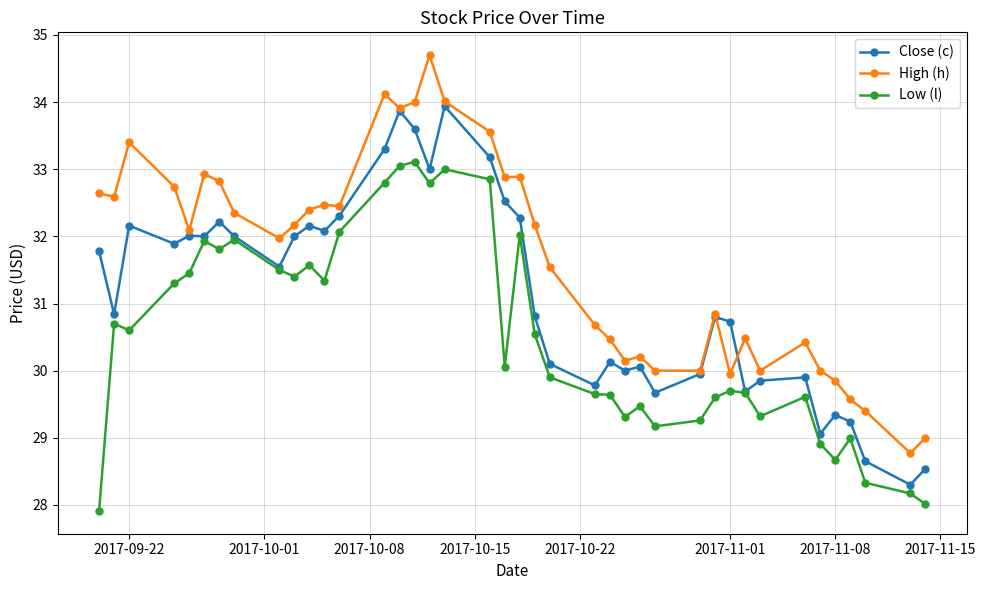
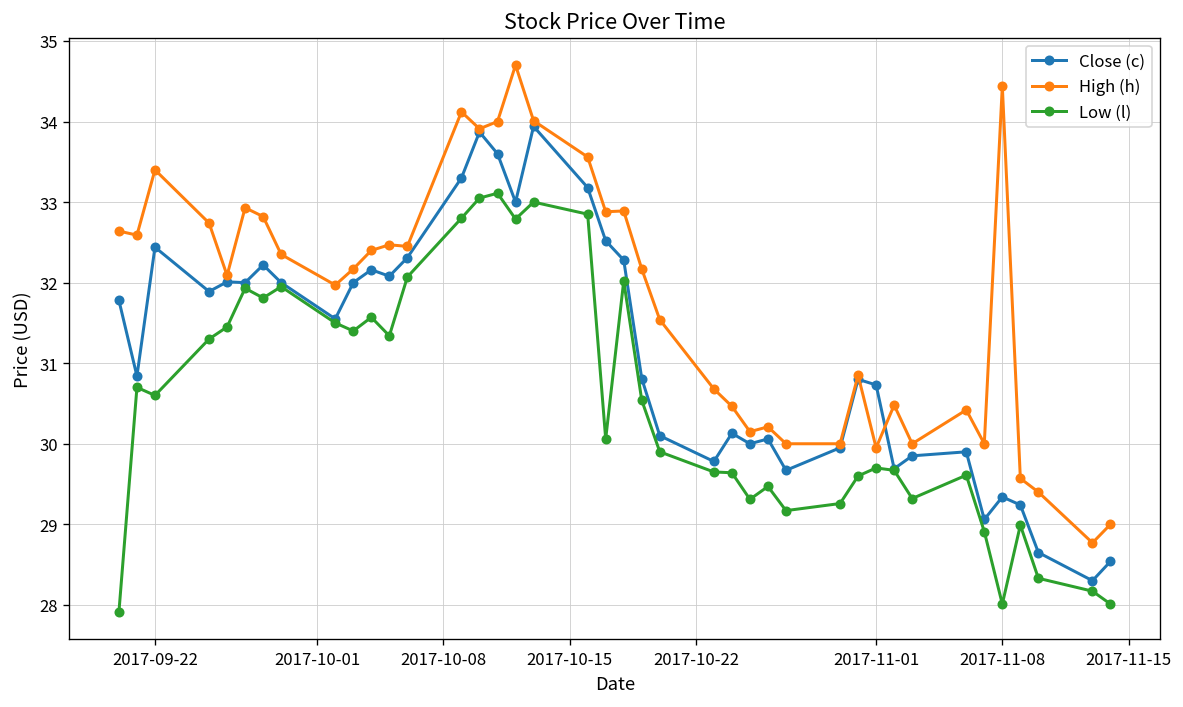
Close (c), 2017-09-22: 32.2 -> 32.4
High (h), 2017-11-08: 29.9 -> 34.4
Low (l), 2017-11-08: 28.7 -> 28.0
